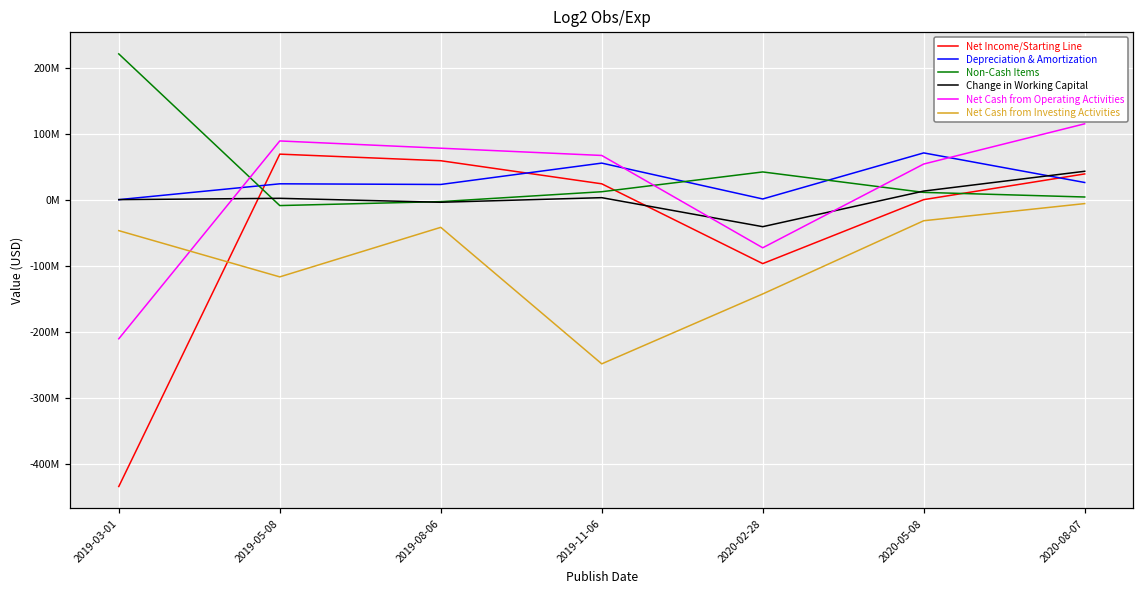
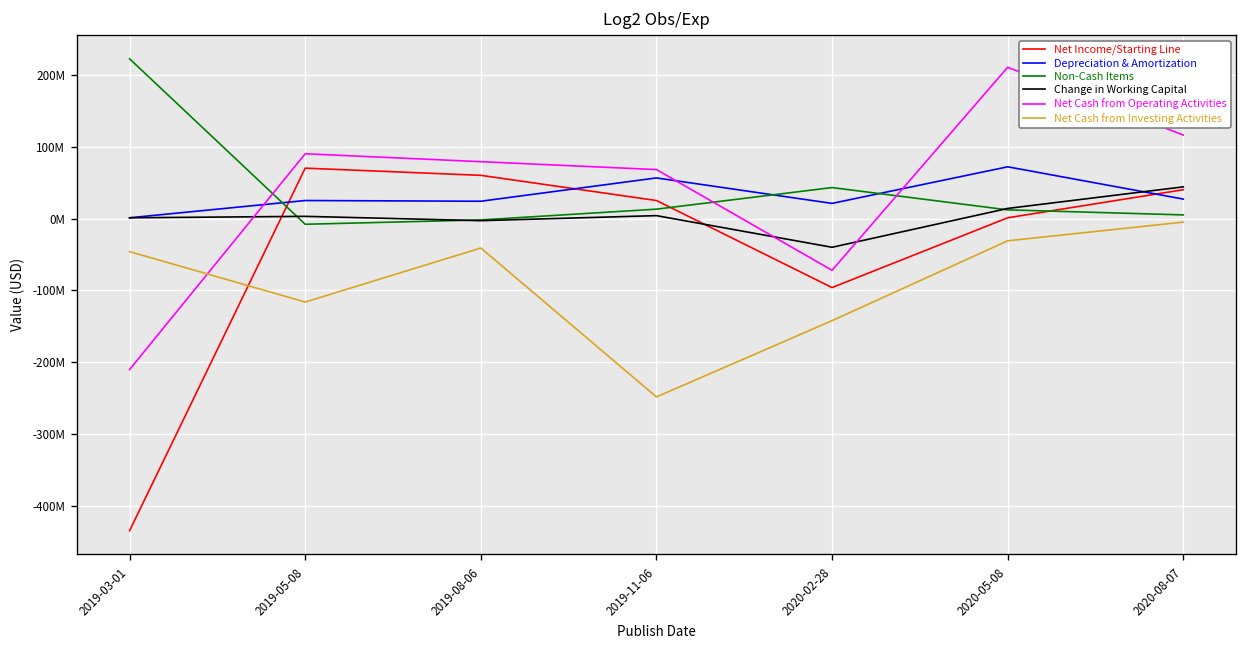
Depreciation & Amortization, 2020-02-28: 0 -> 20000000
Net Cash from Operating Activities, 2020-05-08: 60000000 -> 210000000
